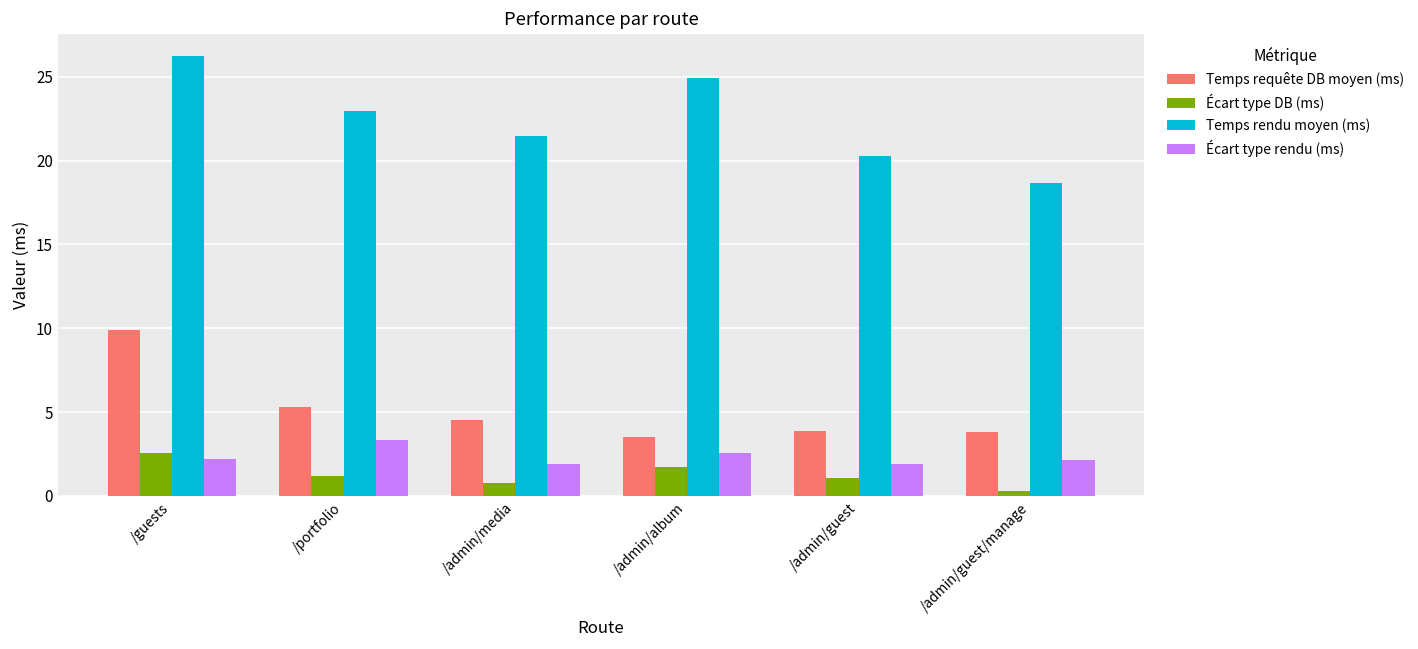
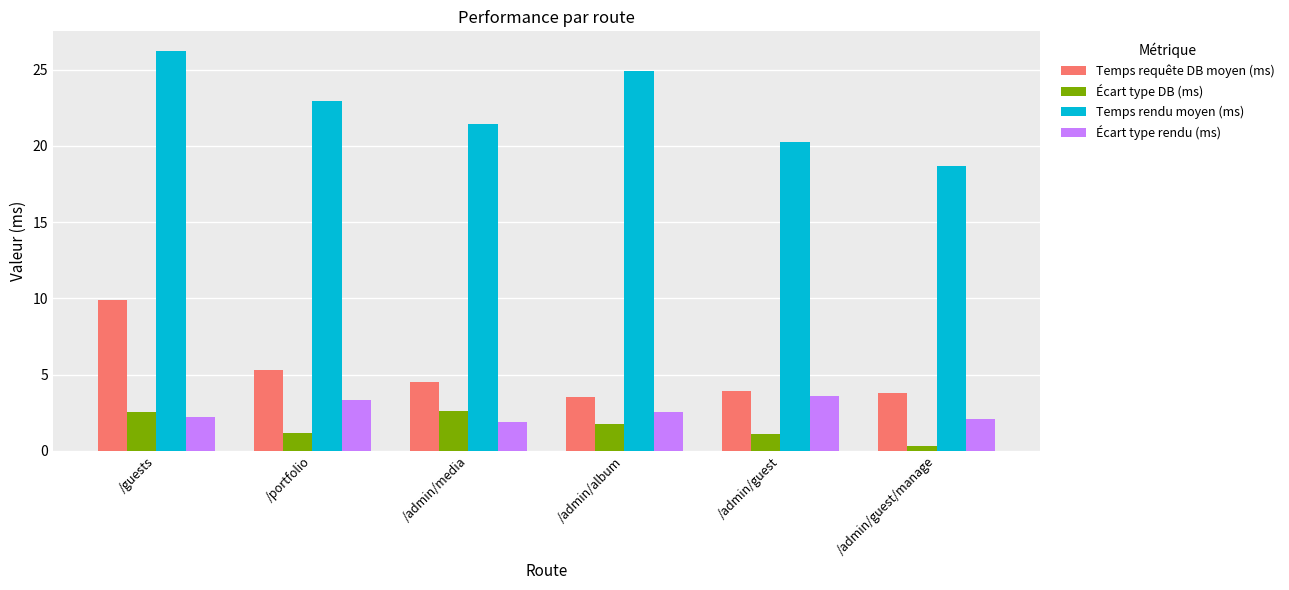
Écart type DB (ms), /admin/media: 0.8 -> 2.6
Écart type rendu (ms), /admin/guest: 1.9 -> 3.6
